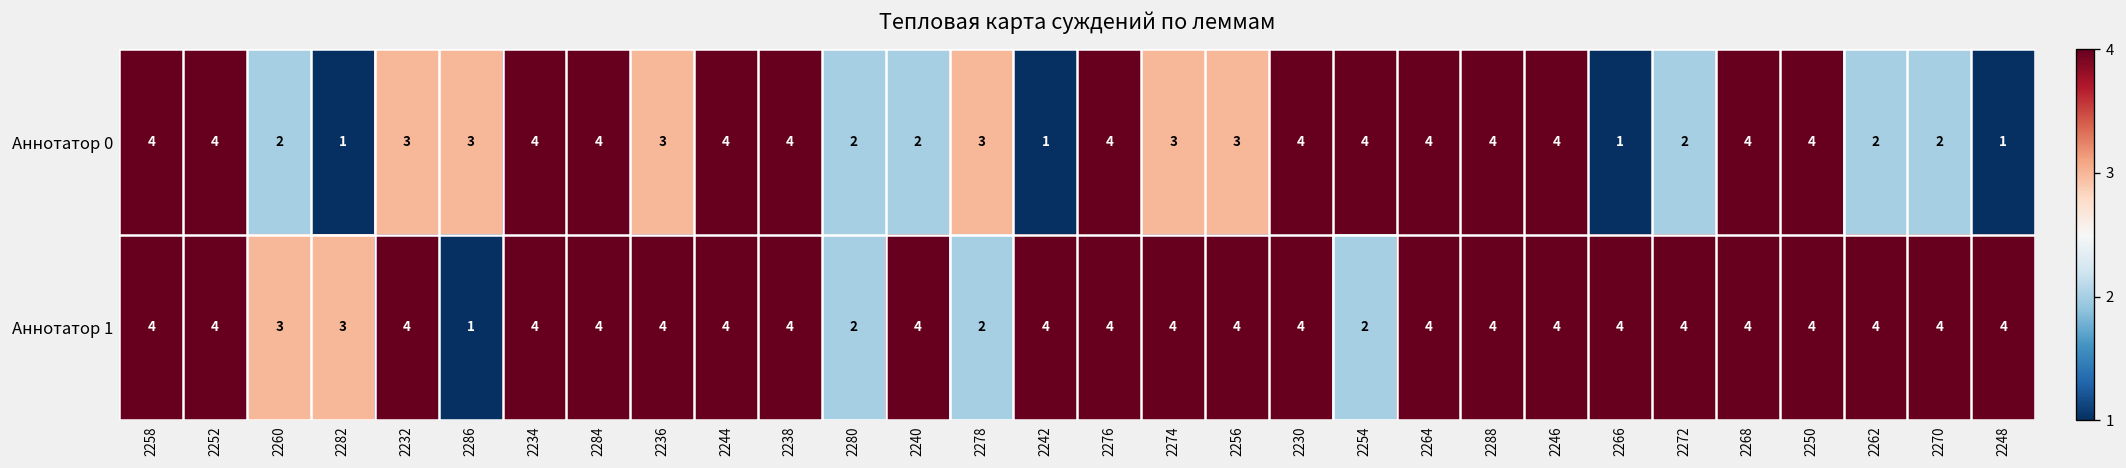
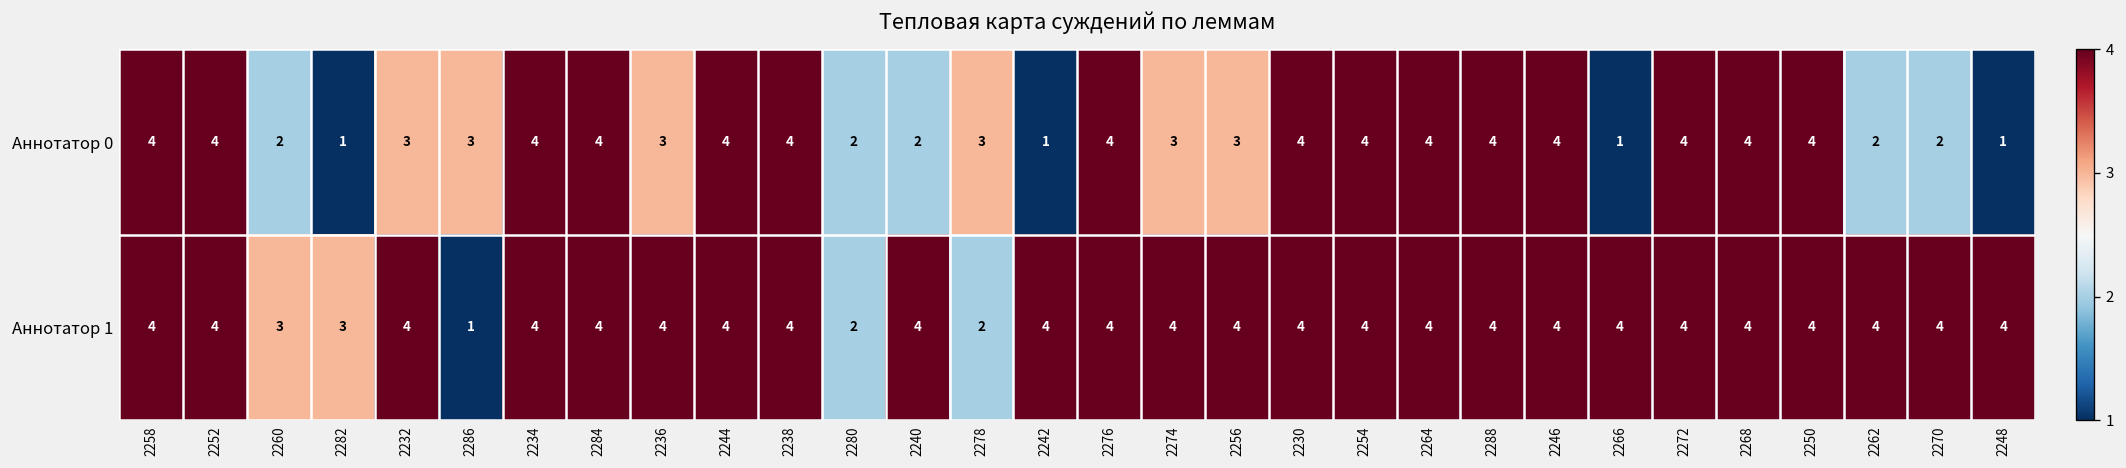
Аннотатор 0, 2272: 2 -> 4
Аннотатор 1, 2254: 2 -> 4
